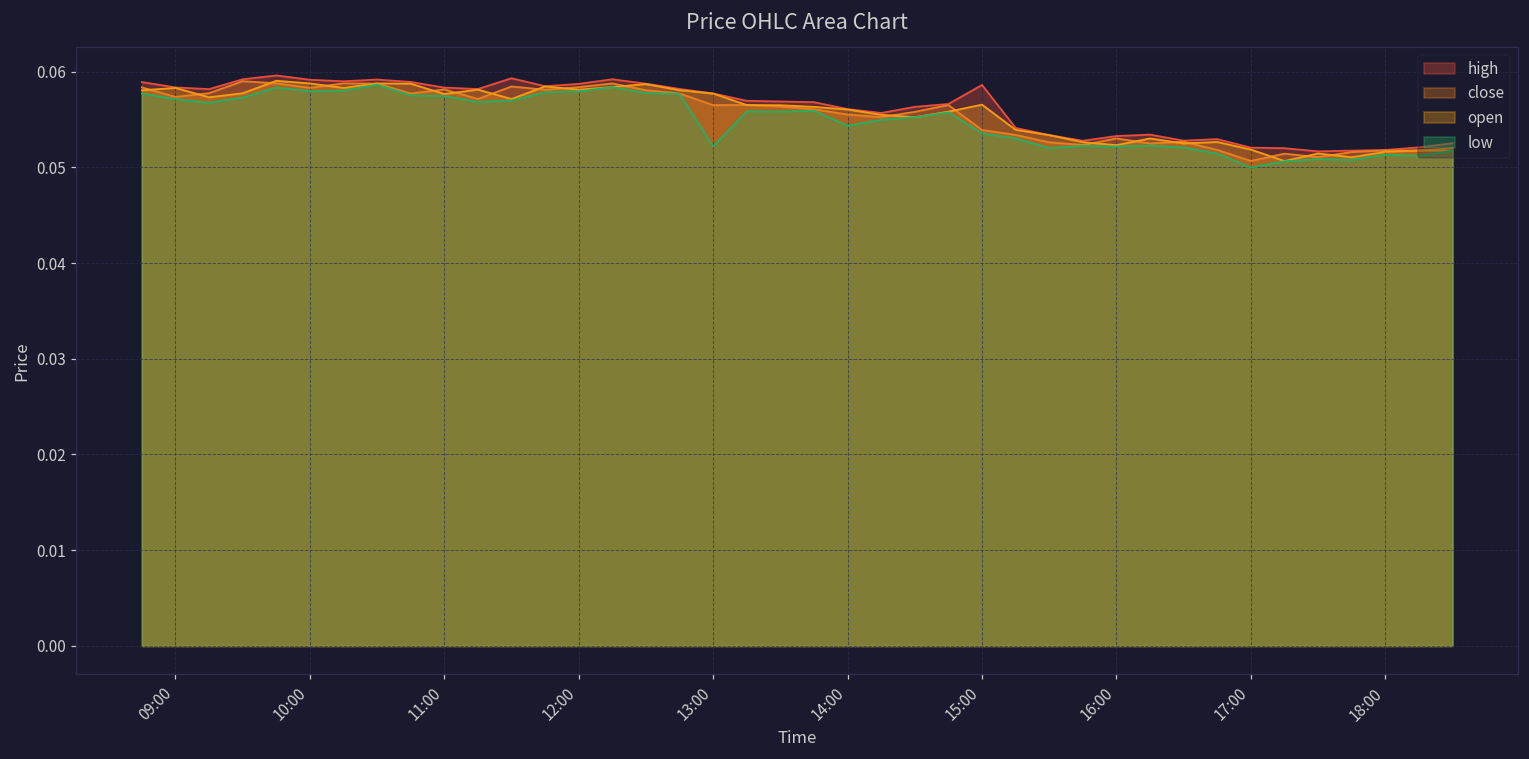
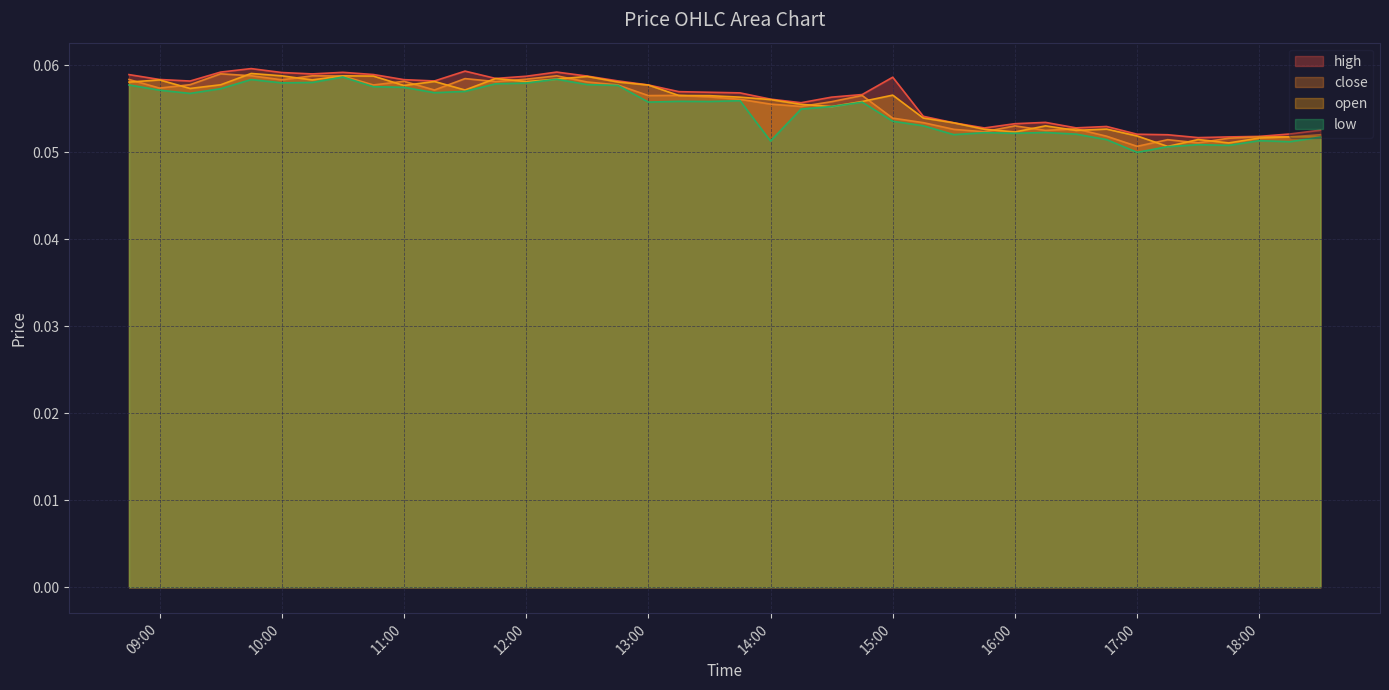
low, 13:00: 0.052 -> 0.056
low, 14:00: 0.054 -> 0.051
